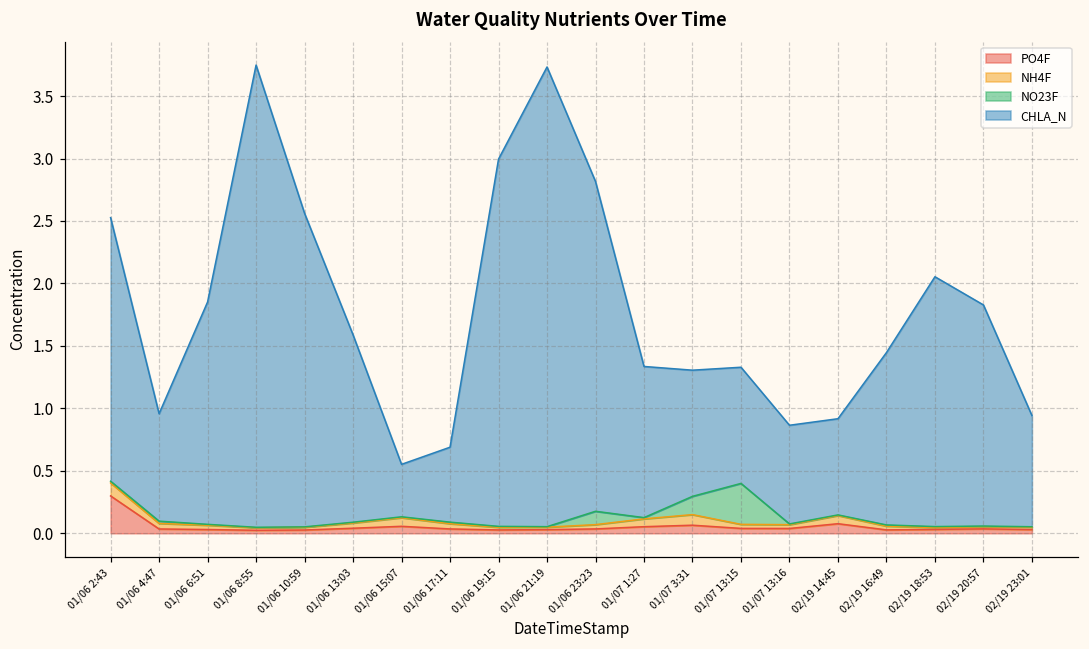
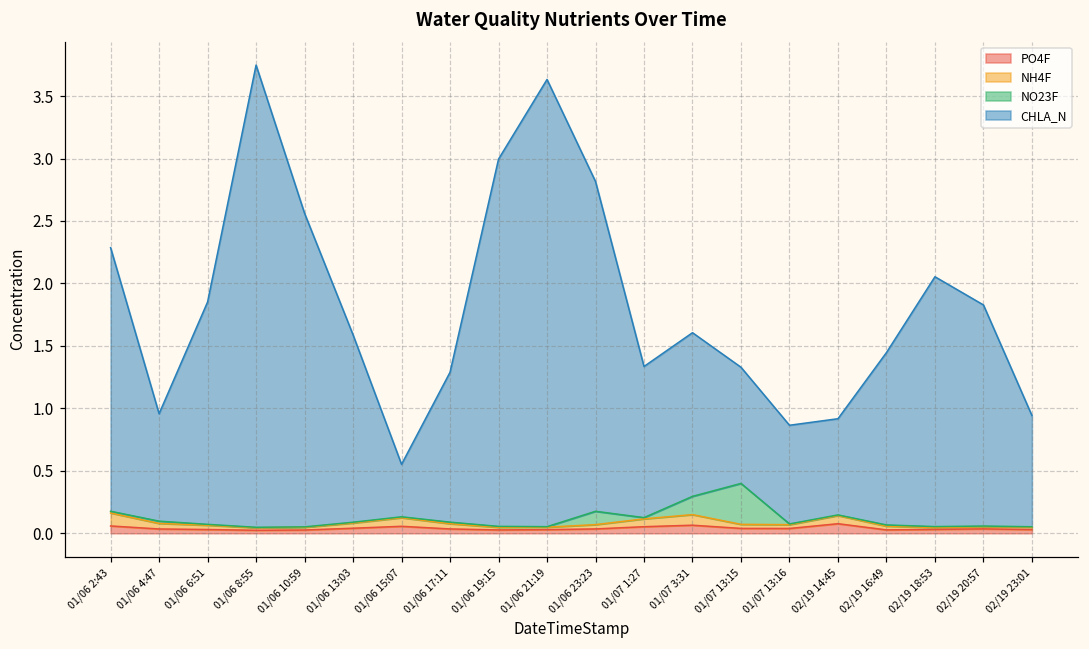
PO4F, 01/06 2:43: 0.30 -> 0.06
CHLA_N, 01/06 17:11: 0.6 -> 1.2
CHLA_N, 01/06 21:19: 3.68 -> 3.58
CHLA_N, 01/07 3:31: 1.01 -> 1.31
